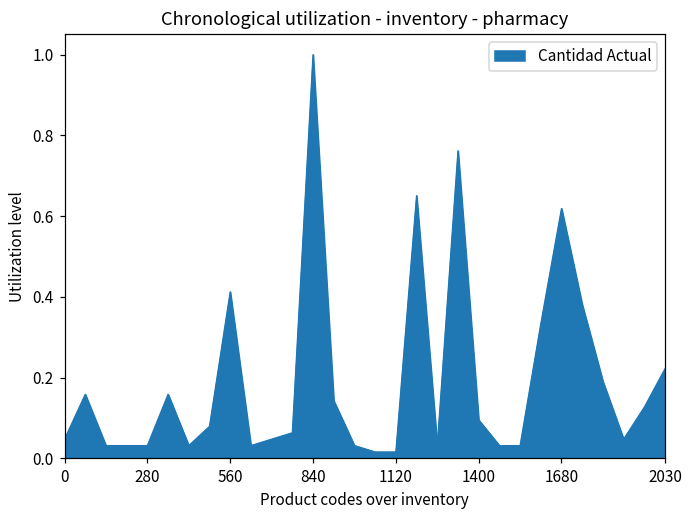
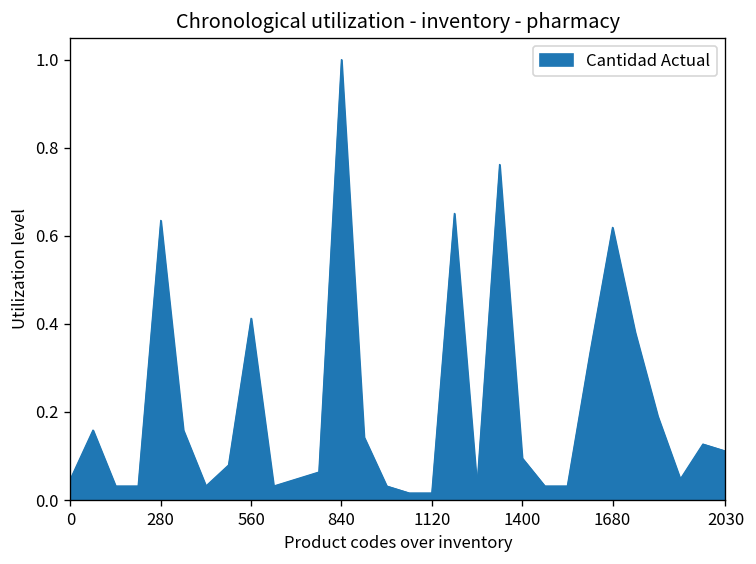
280: 0.03 -> 0.63
2030: 0.22 -> 0.11
